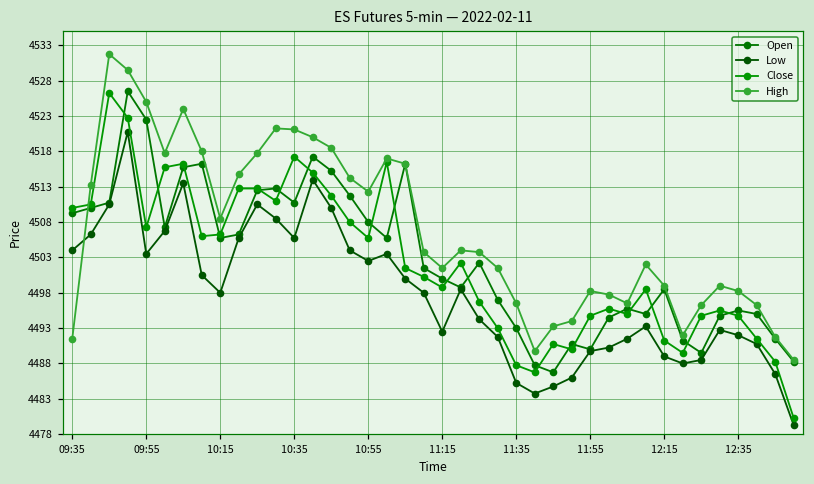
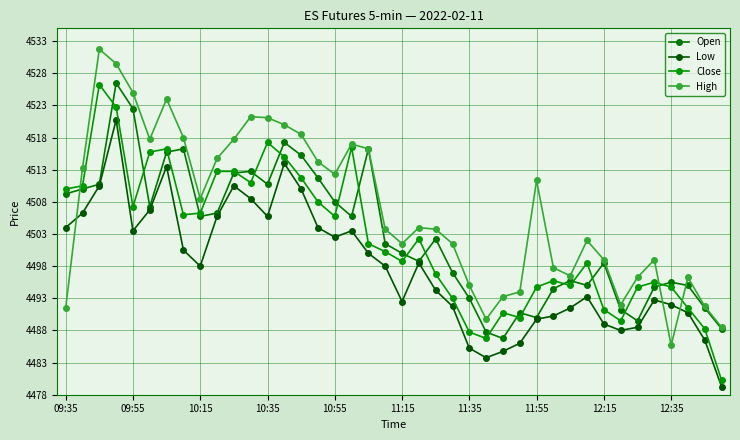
High, 11:35: 4497 -> 4495
High, 11:55: 4498 -> 4511
High, 12:35: 4498 -> 4486
